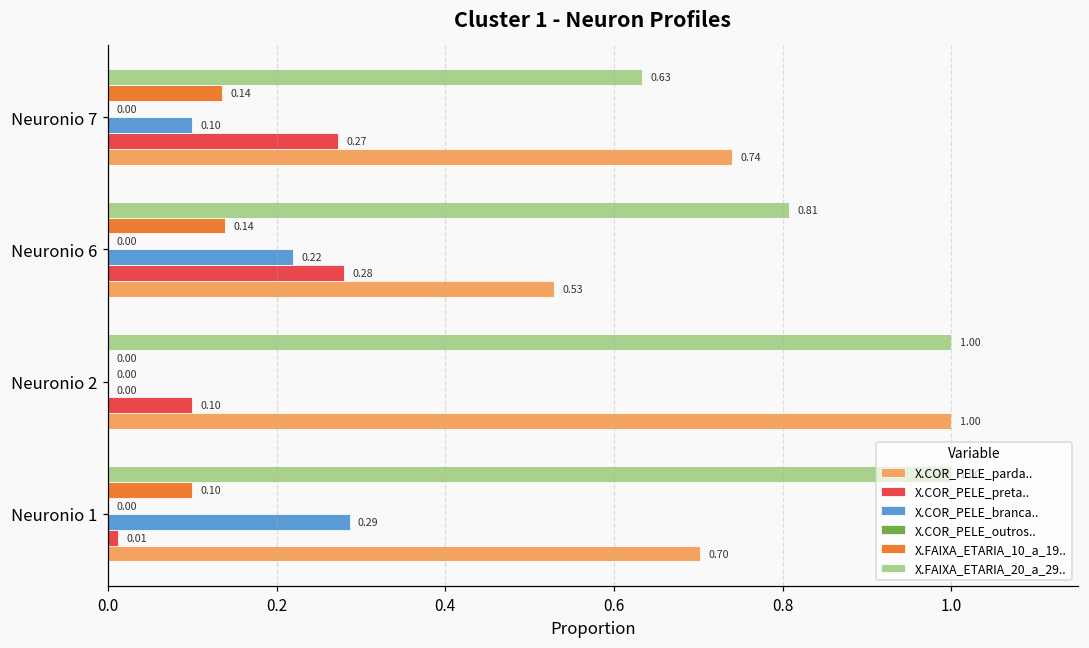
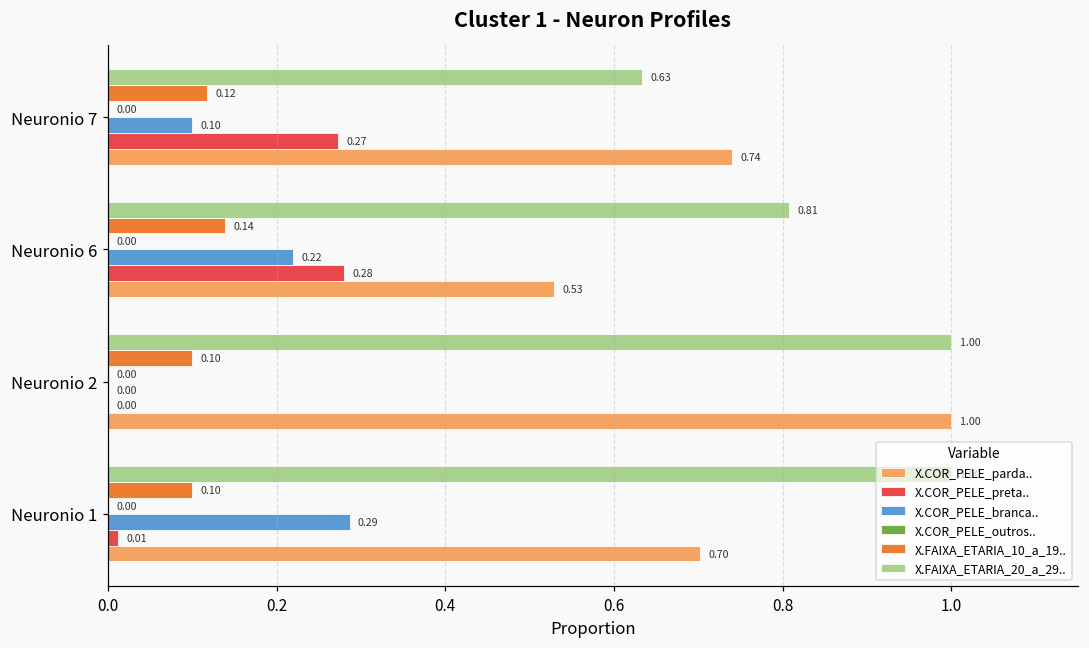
X.FAIXA_ETARIA_10_a_19.., Neuronio 7: 0.14 -> 0.12
X.FAIXA_ETARIA_10_a_19.., Neuronio 2: 0.00 -> 0.10
X.COR_PELE_preta.., Neuronio 2: 0.10 -> 0.00
